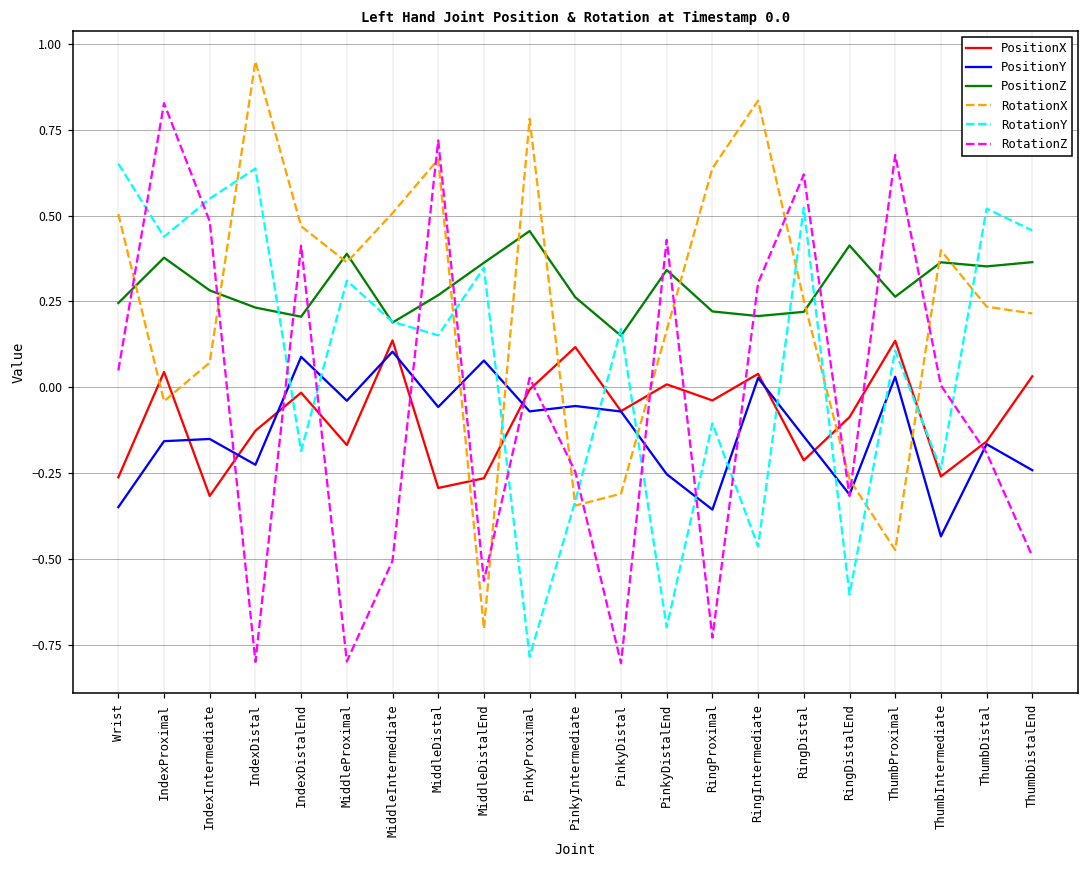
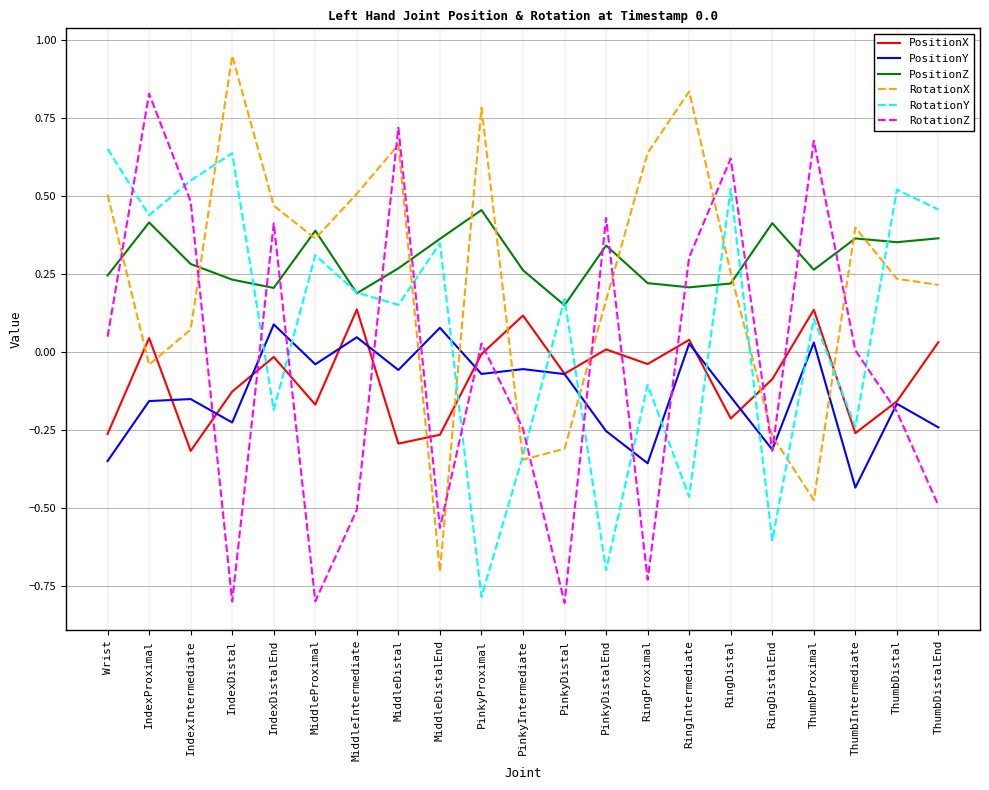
PositionZ, IndexProximal: 0.38 -> 0.42
PositionY, MiddleIntermediate: 0.10 -> 0.05
